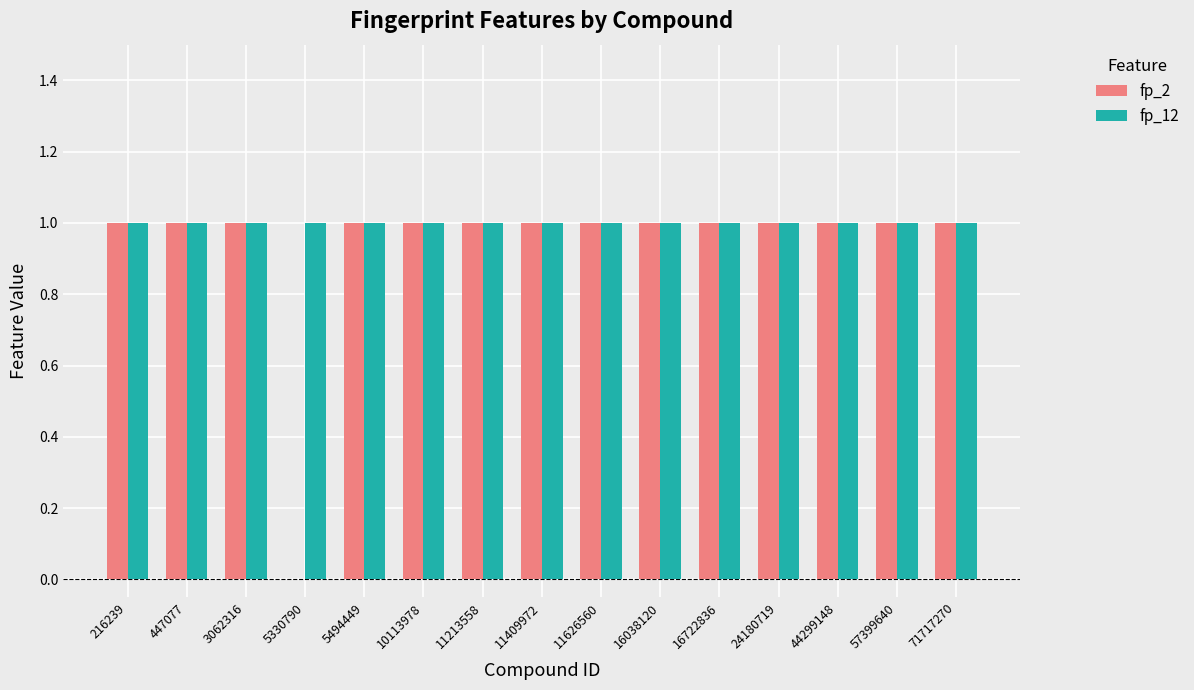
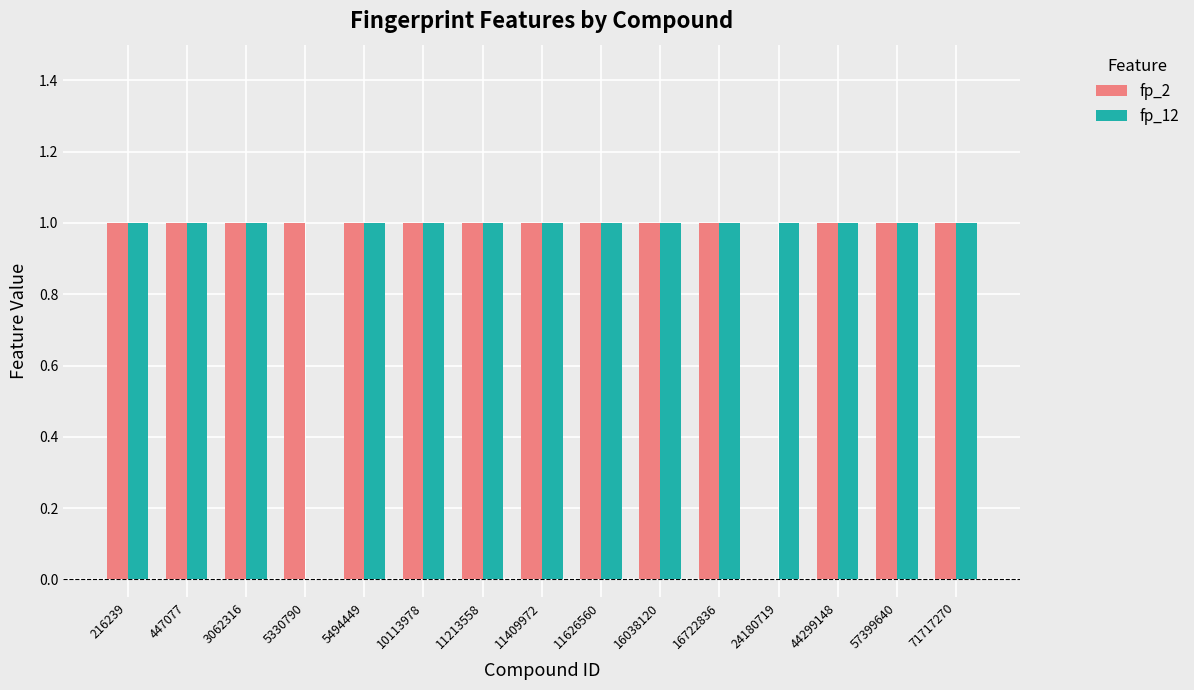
fp_2, 5330790: 0 -> 1
fp_12, 5330790: 1 -> 0
fp_2, 24180719: 1 -> 0
